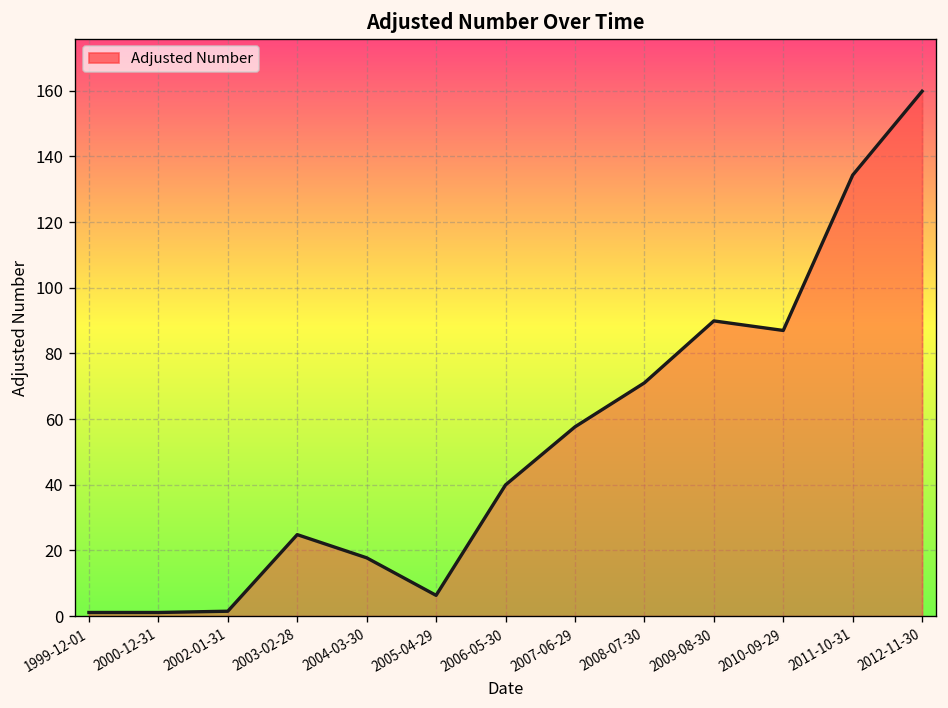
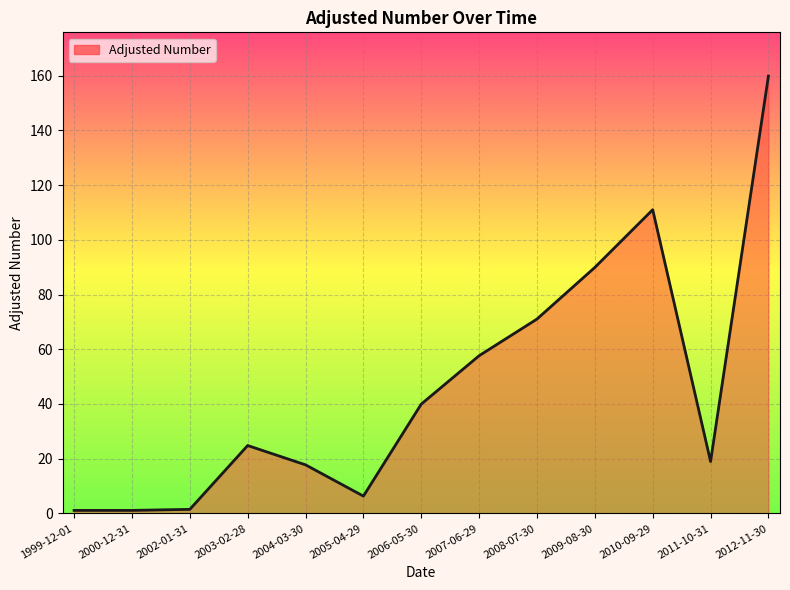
2010-09-29: 87 -> 111
2011-10-31: 134 -> 19
